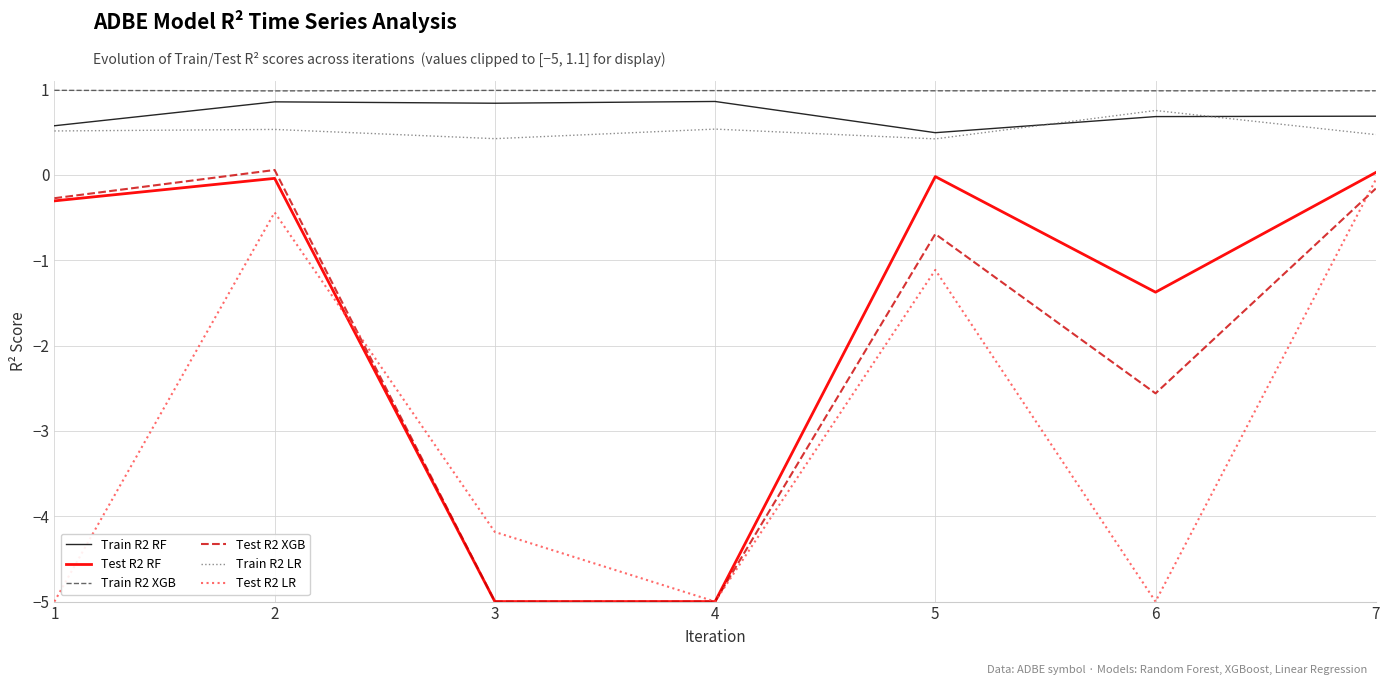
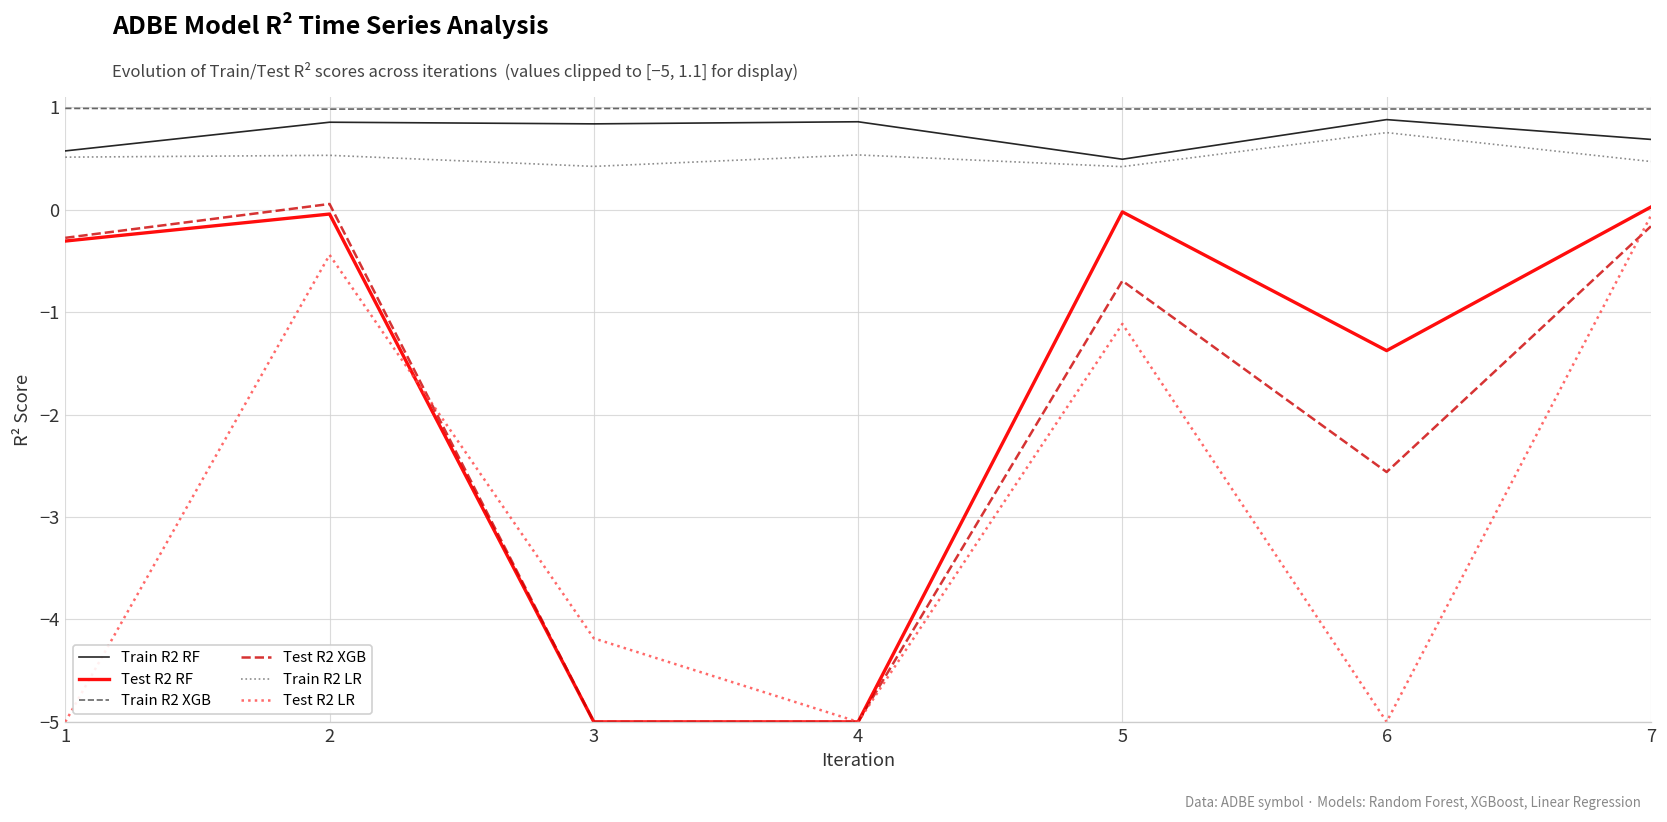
Train R2 RF, 6: 0.7 -> 0.9
